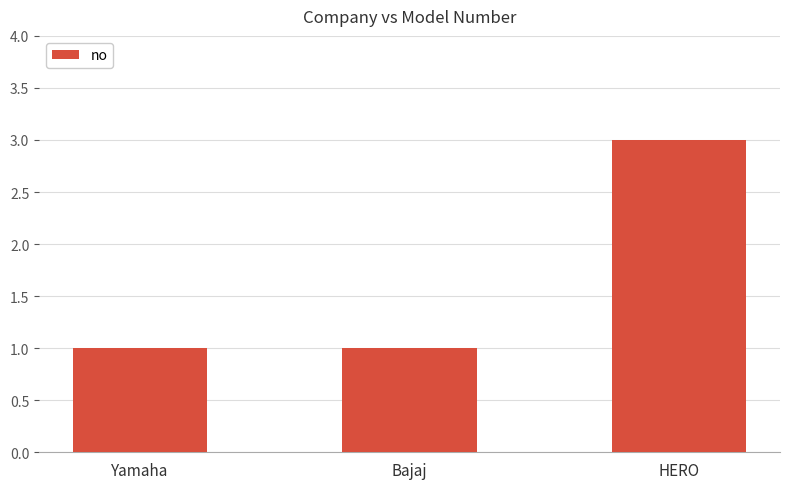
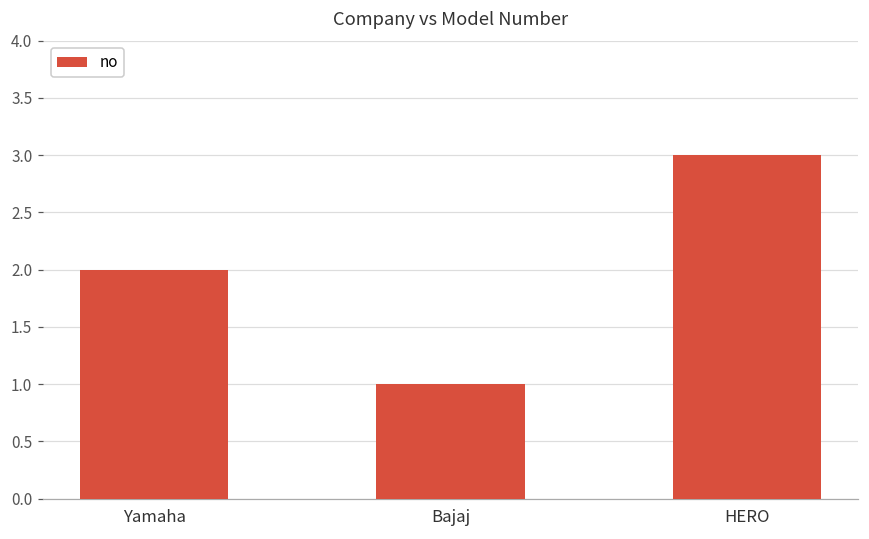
Yamaha: 1 -> 2
